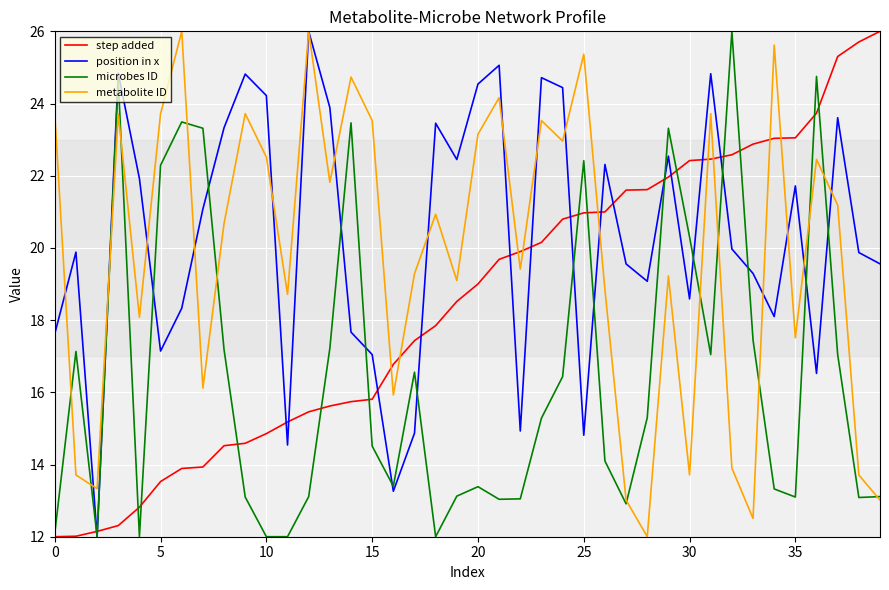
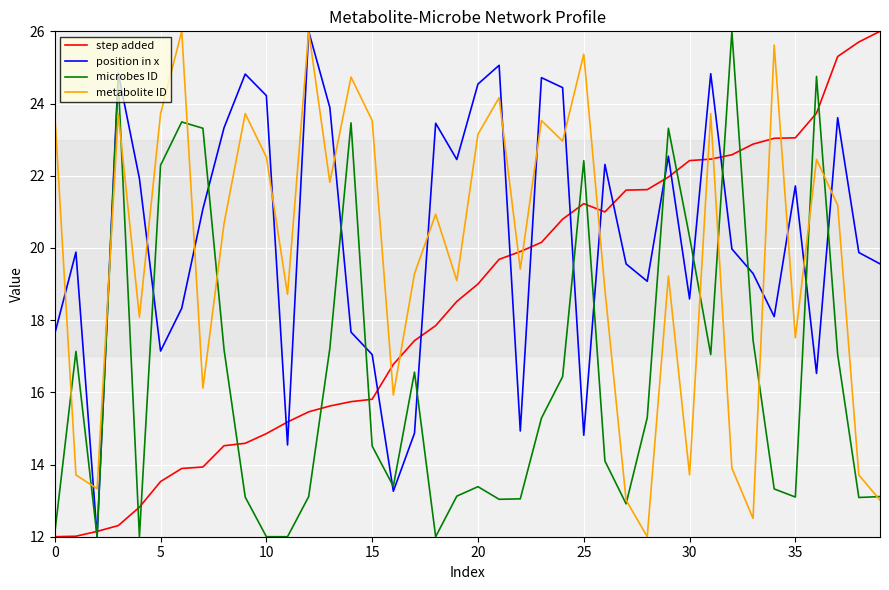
step added, 25: 21.0 -> 21.2
